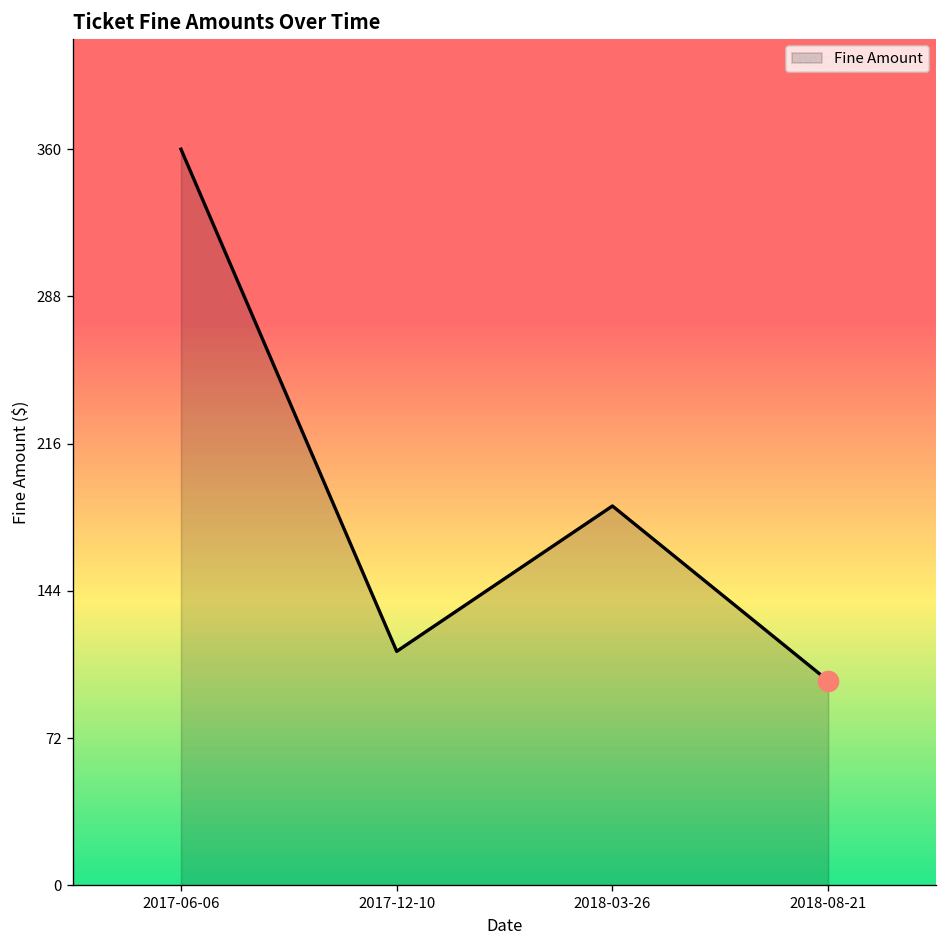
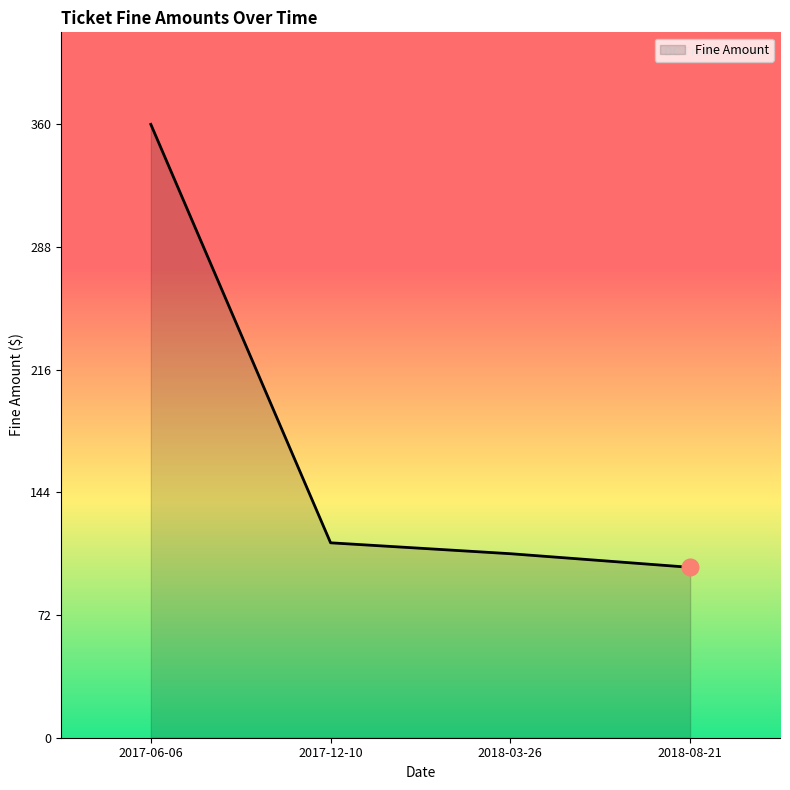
Fine Amount, 2018-03-26: 186 -> 108
